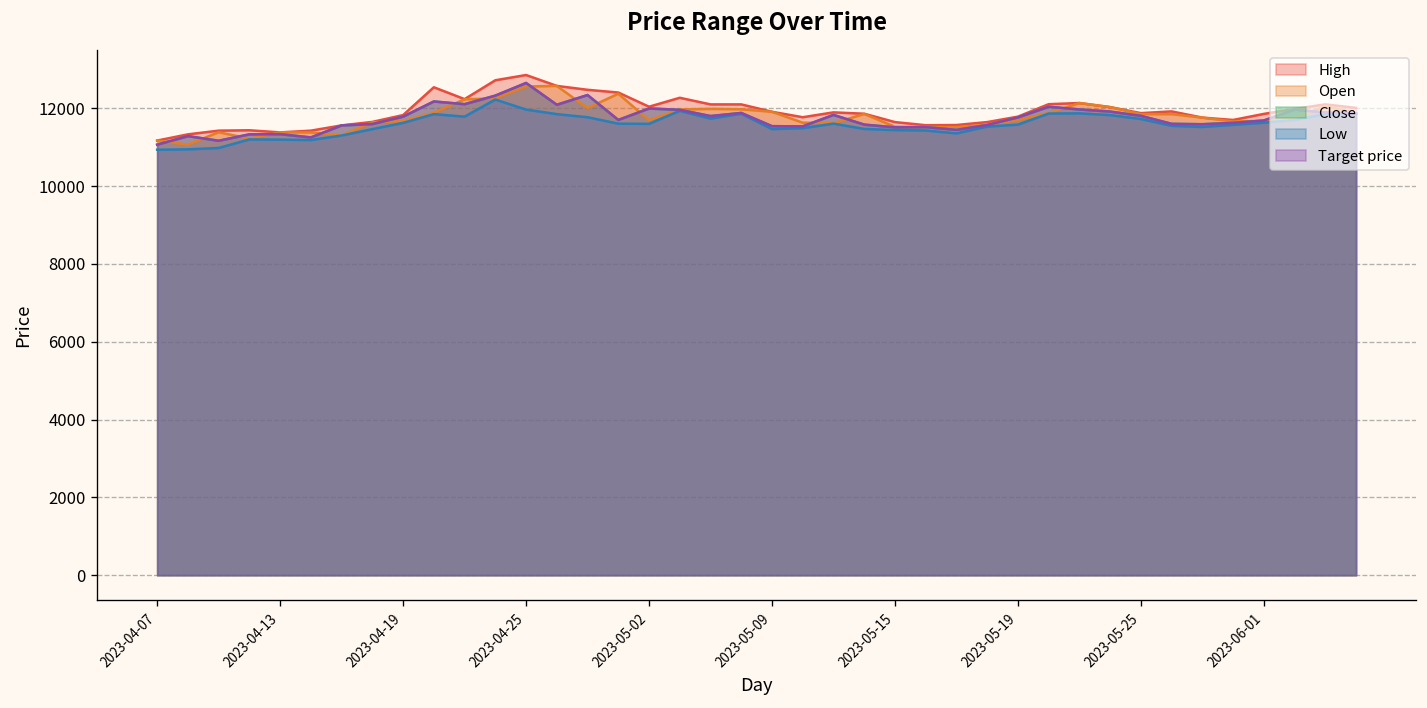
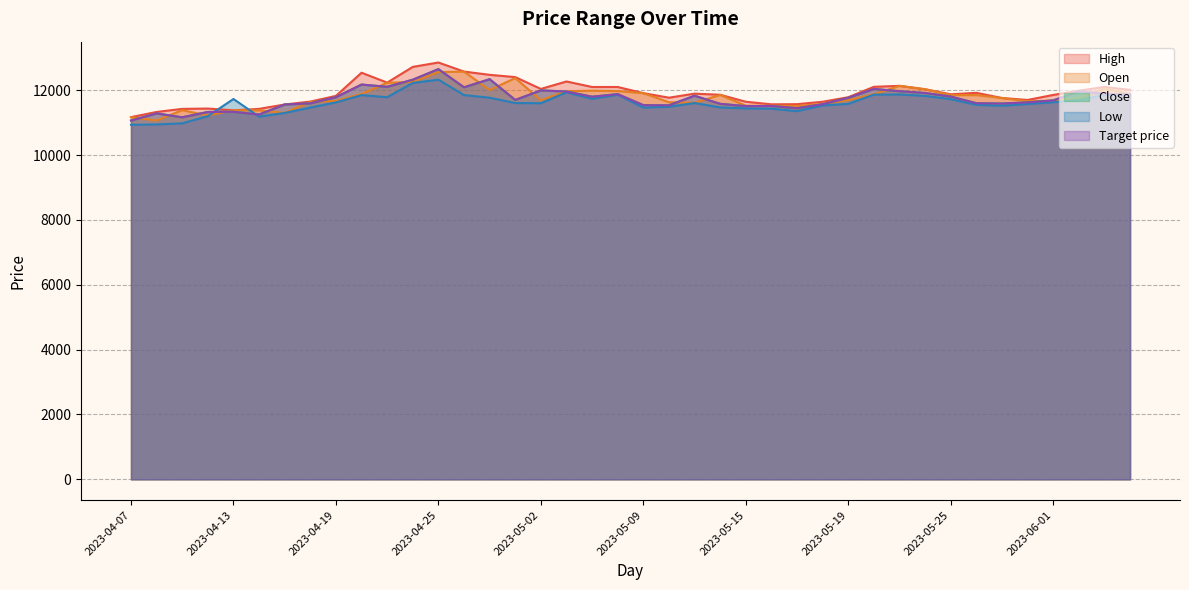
Low, 2023-04-13: 11200 -> 11700
Low, 2023-04-25: 12000 -> 12300
